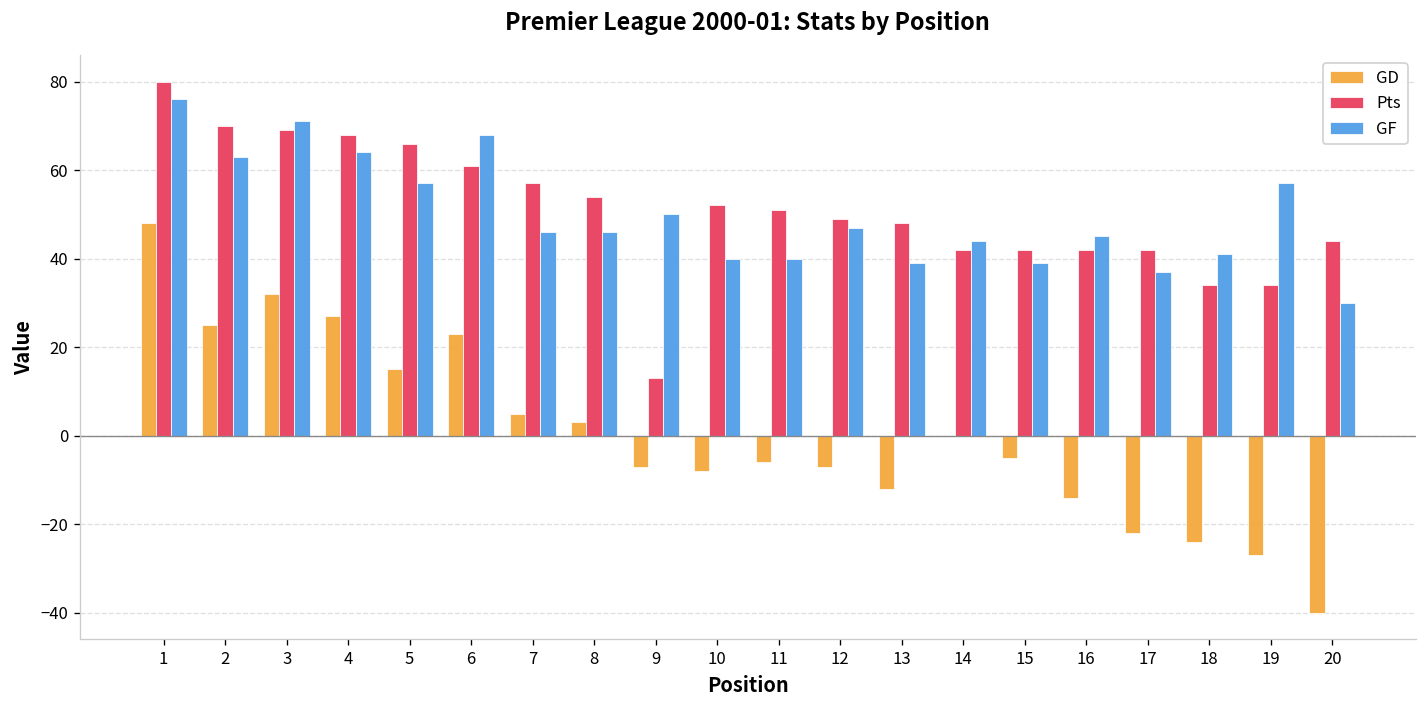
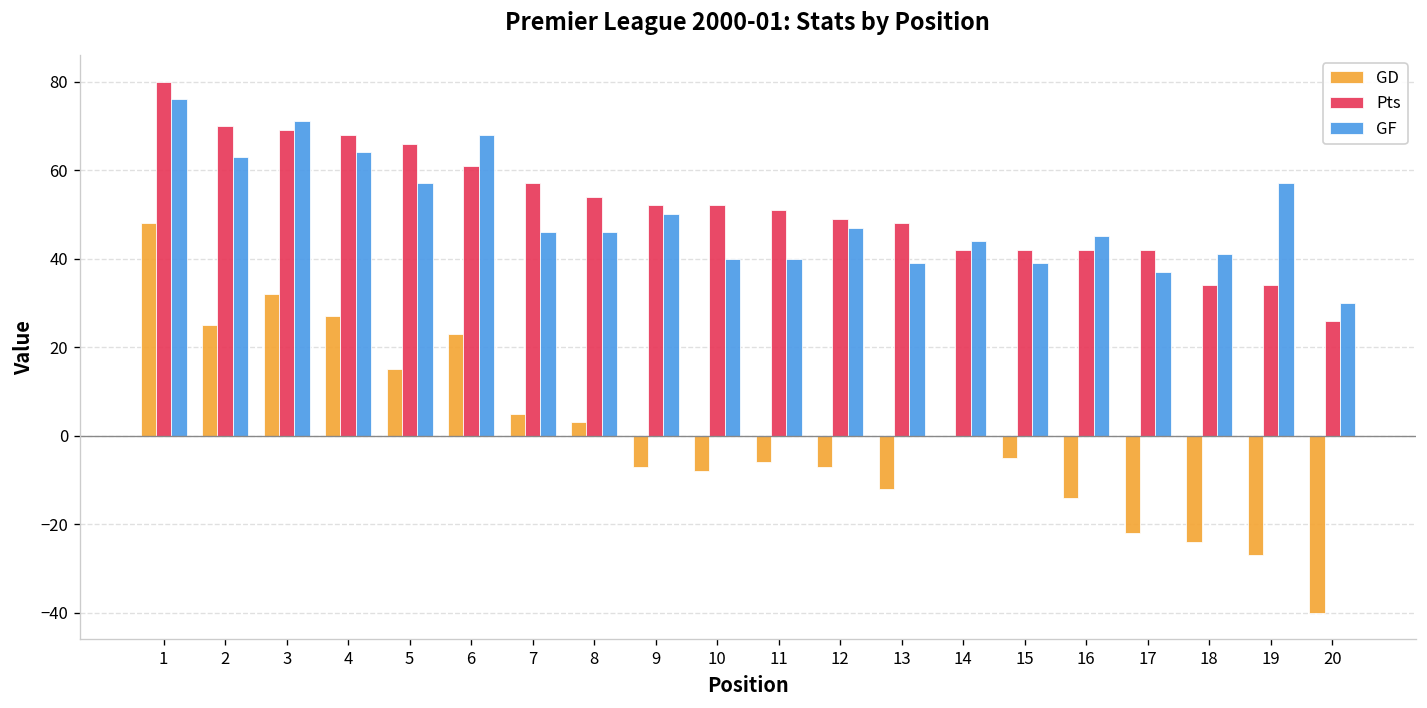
Pts, 9: 13 -> 52
Pts, 20: 44 -> 26
